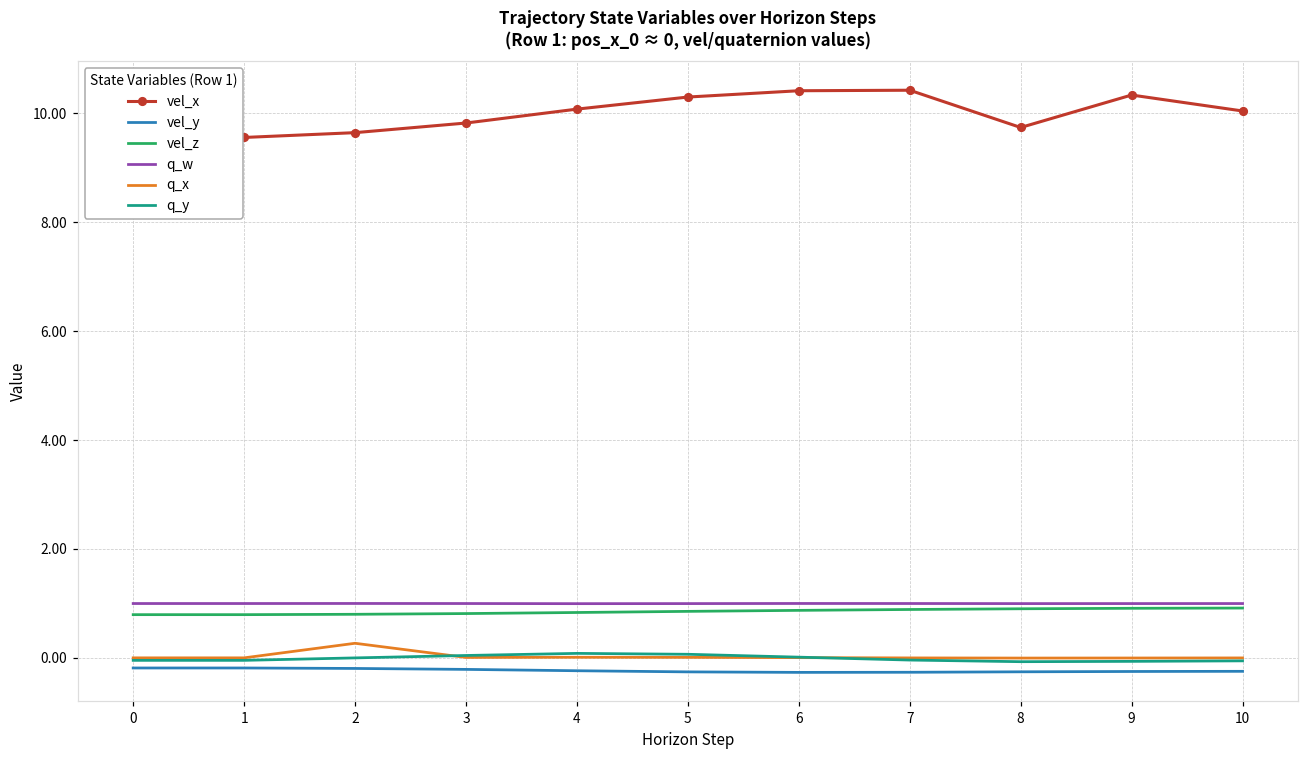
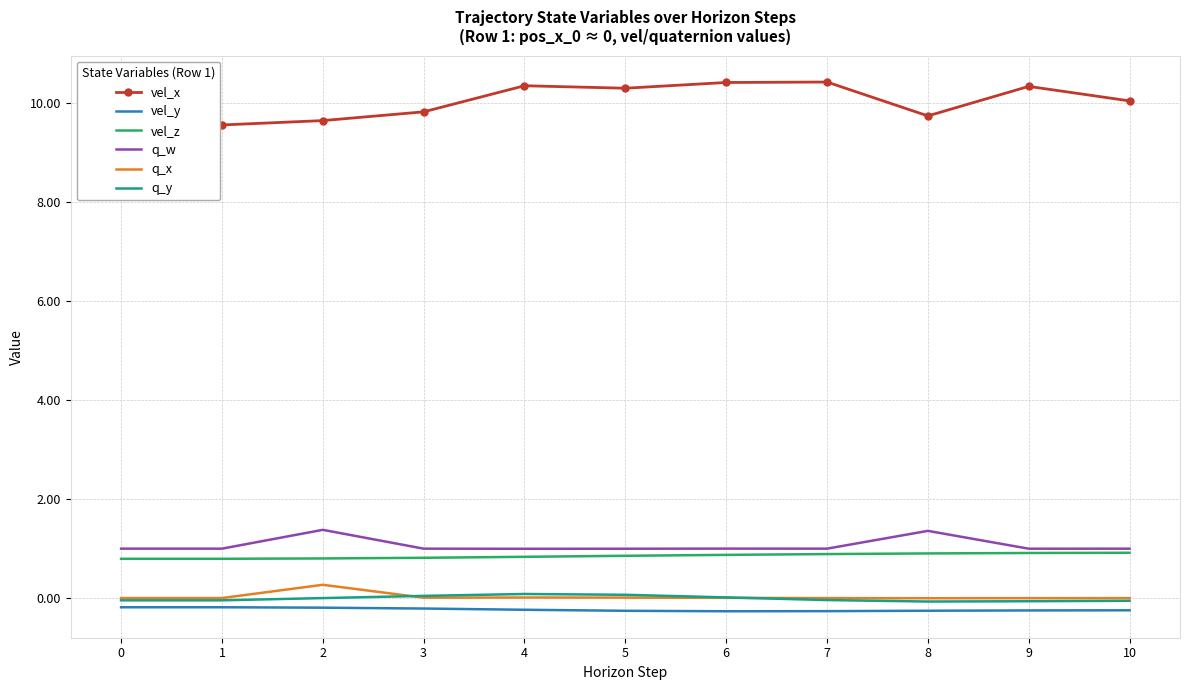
q_w, 2: 1.0 -> 1.4
vel_x, 4: 10.1 -> 10.3
q_w, 8: 1.0 -> 1.4
